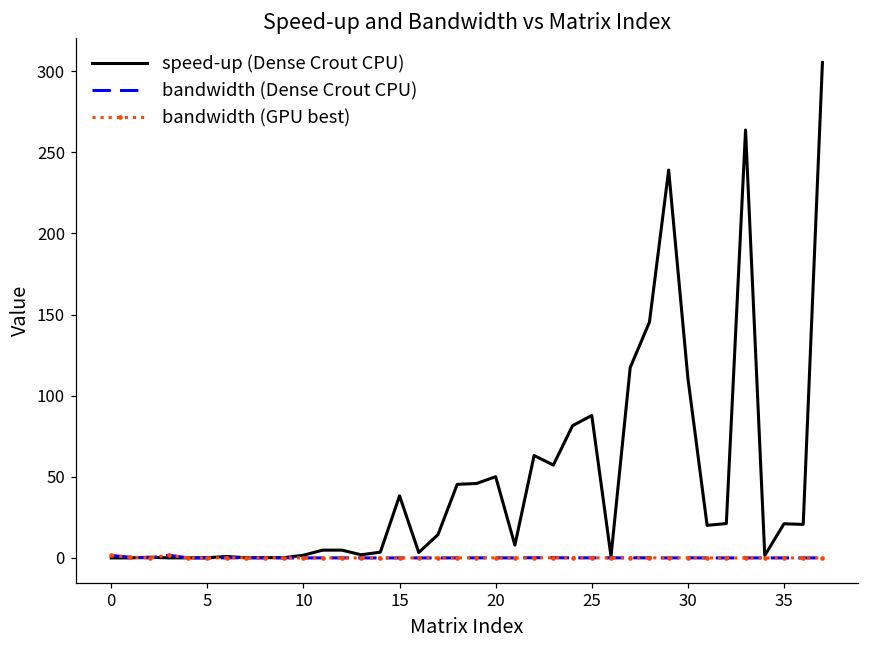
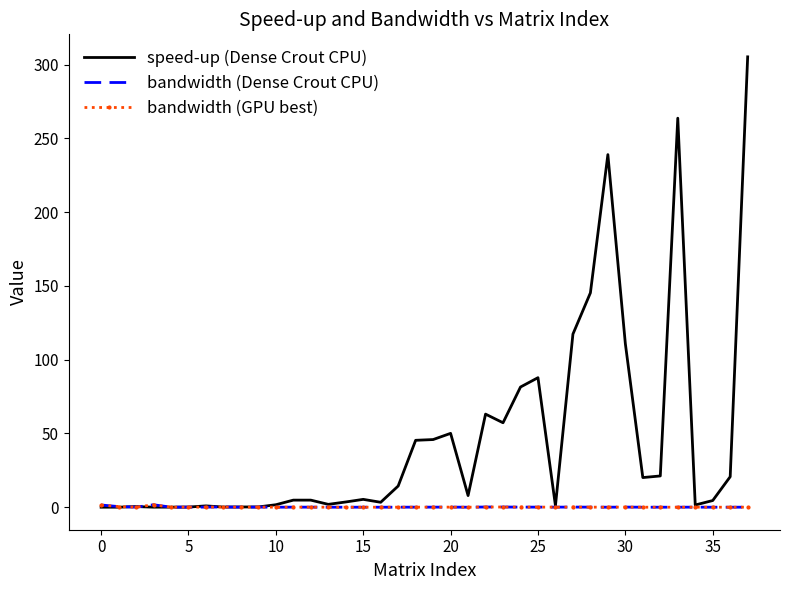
speed-up (Dense Crout CPU), 15: 38 -> 5
speed-up (Dense Crout CPU), 35: 21 -> 5
